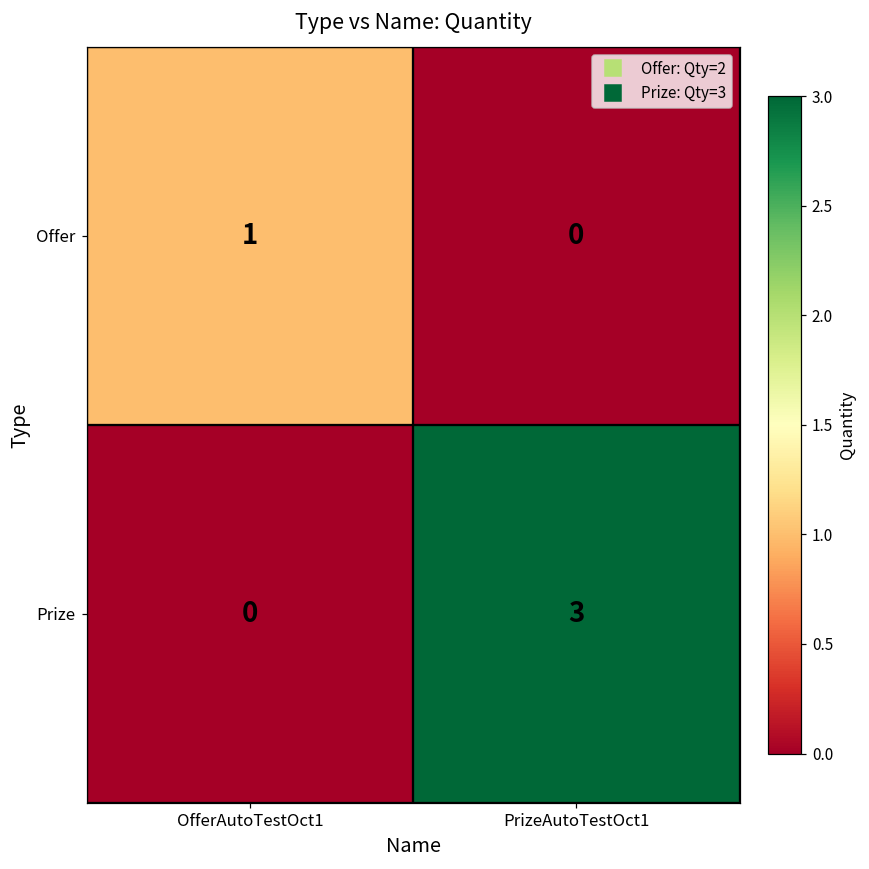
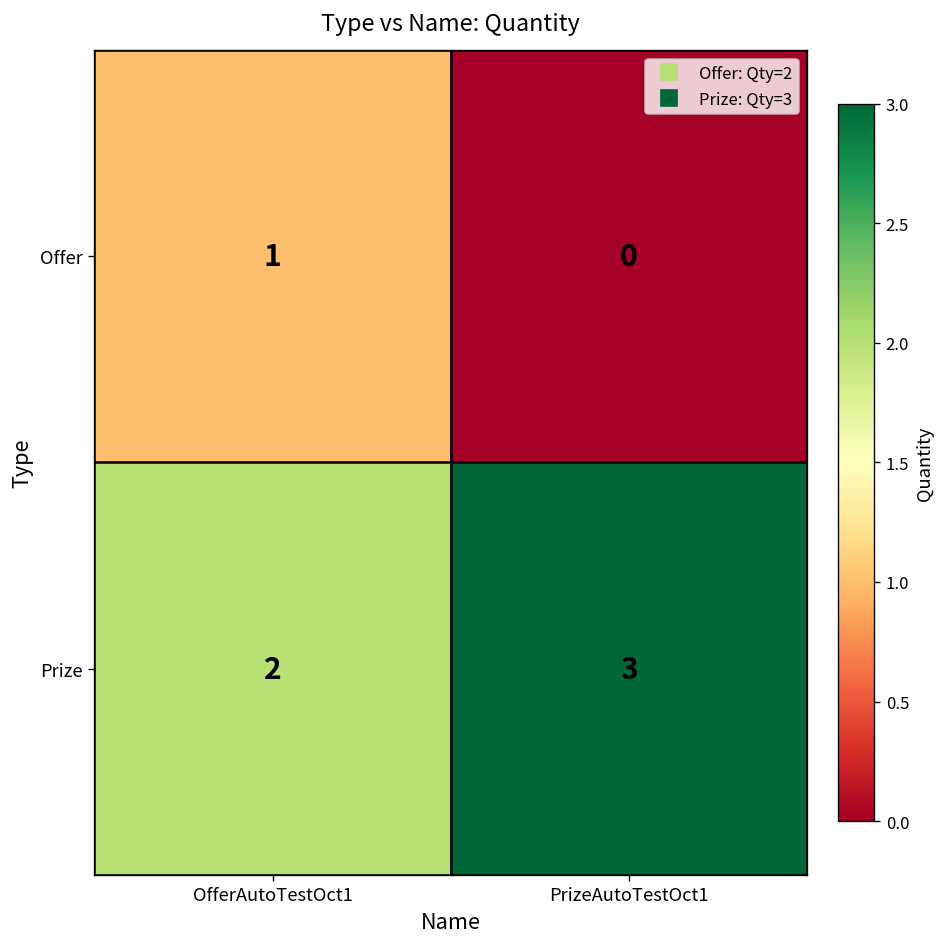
Prize, OfferAutoTestOct1: 0 -> 2
